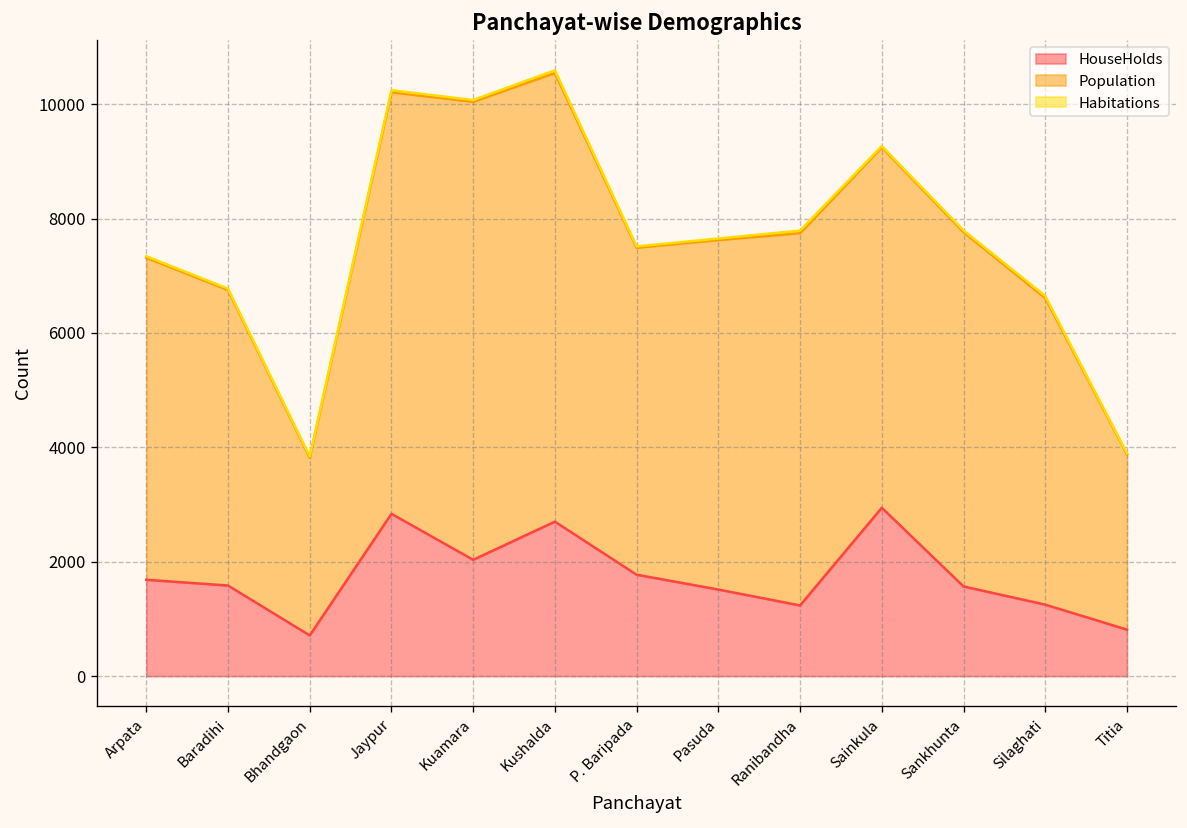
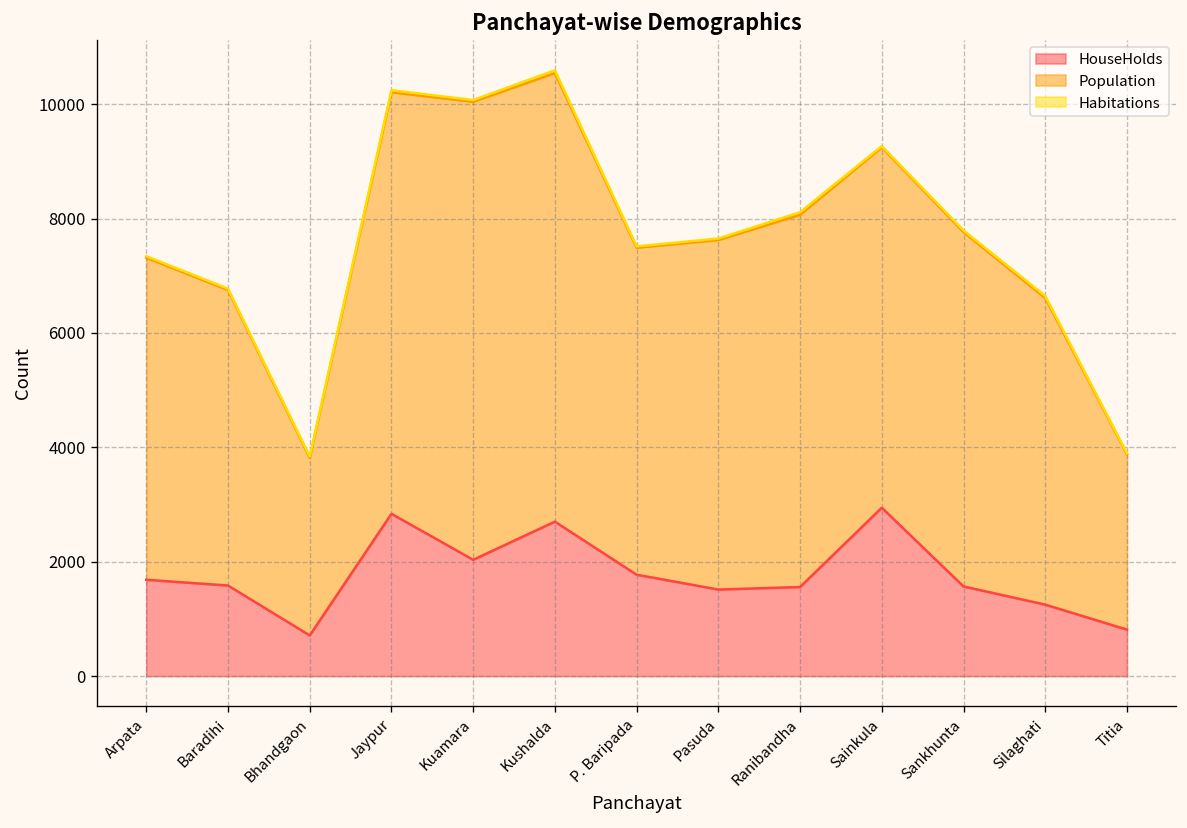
HouseHolds, Ranibandha: 1200 -> 1600
